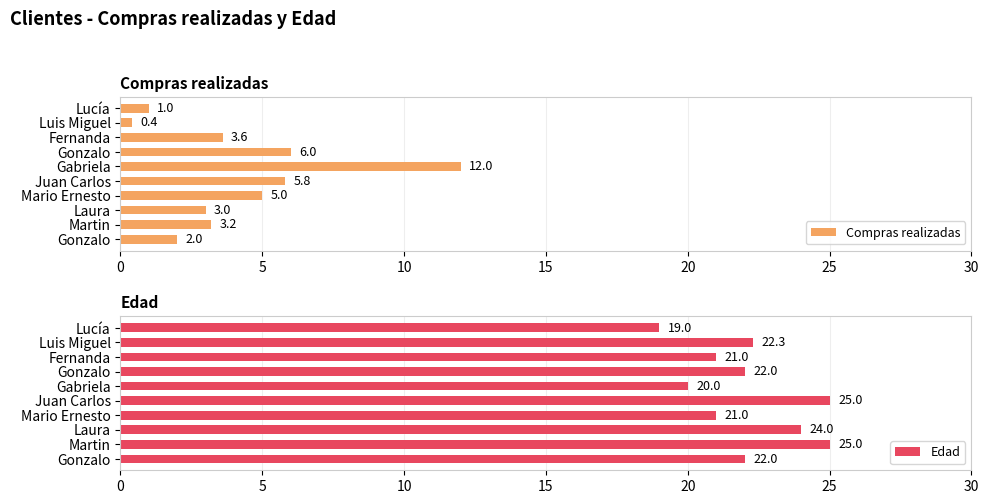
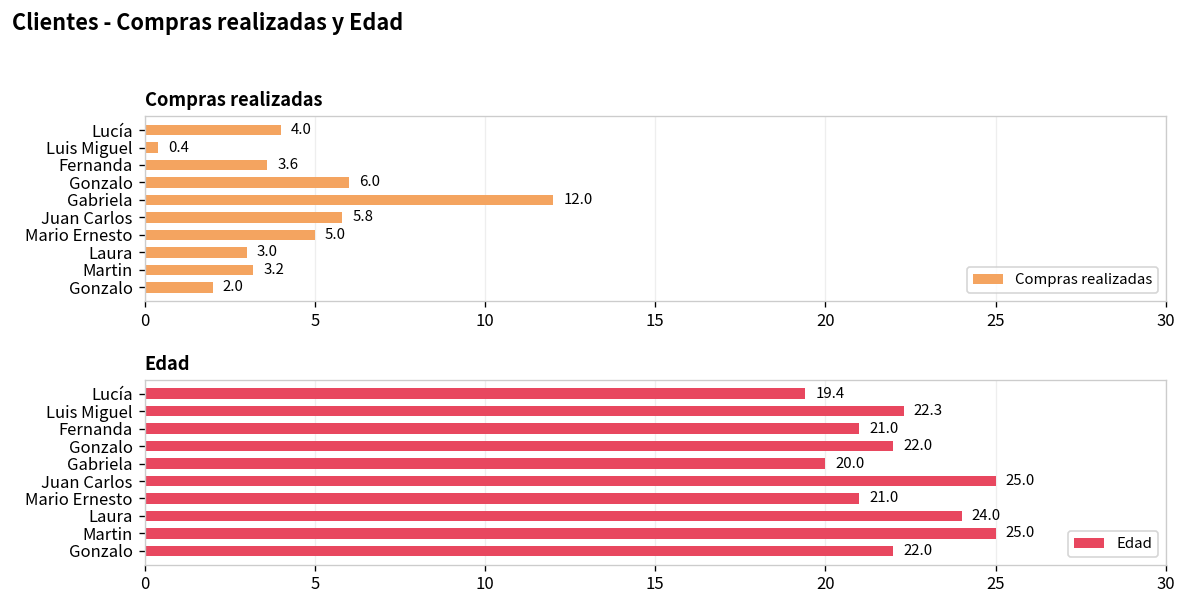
Compras realizadas, Lucía: 1.0 -> 4.0
Edad, Lucía: 19.0 -> 19.4
